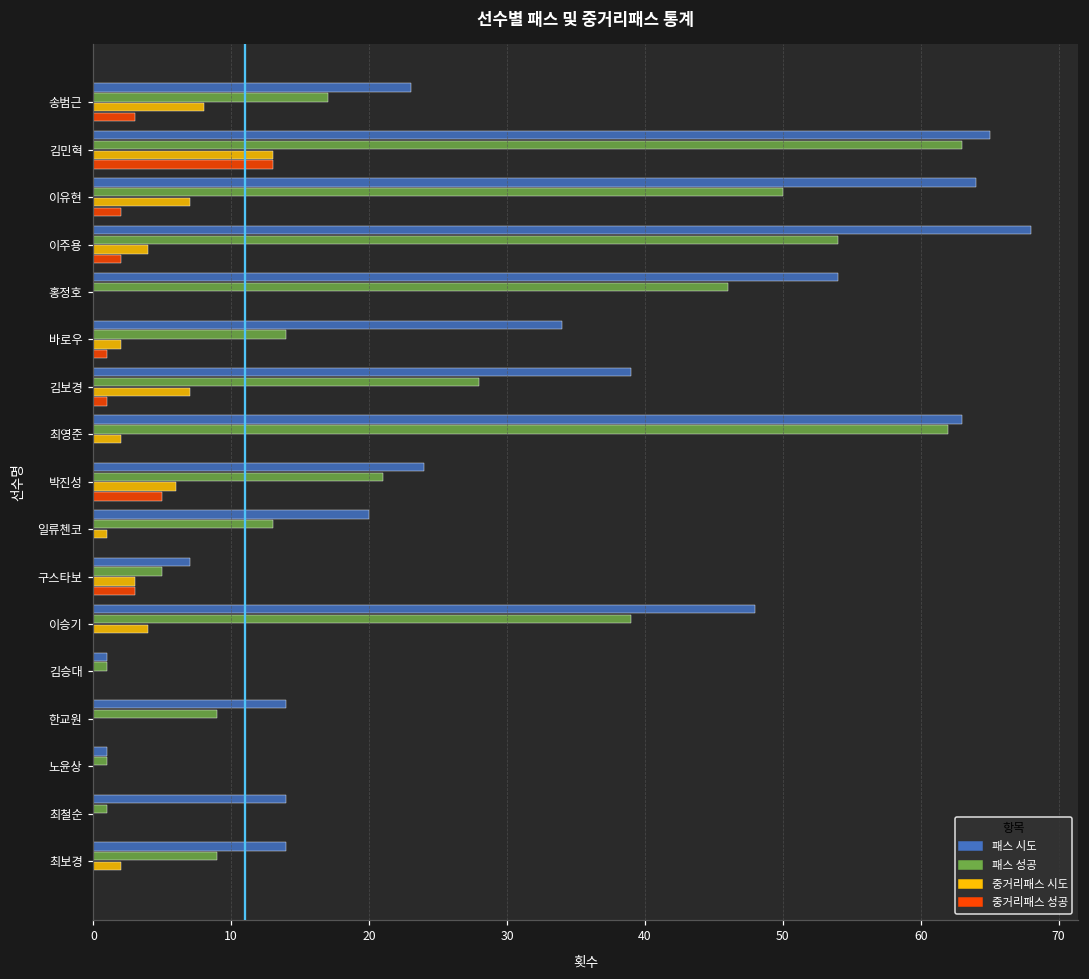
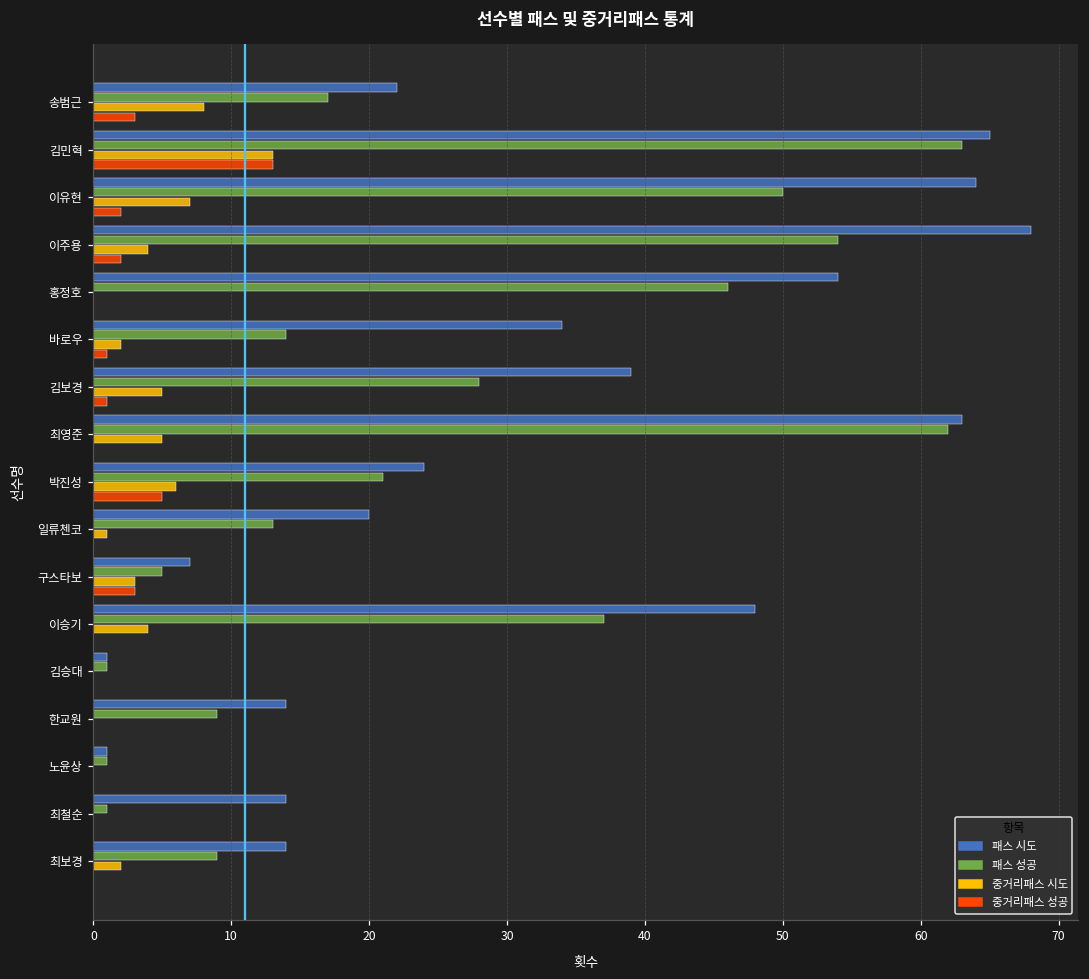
패스 시도, 송범근: 23 -> 22
중거리패스 시도, 김보경: 7 -> 5
중거리패스 시도, 최영준: 2 -> 5
패스 성공, 이승기: 39 -> 37
